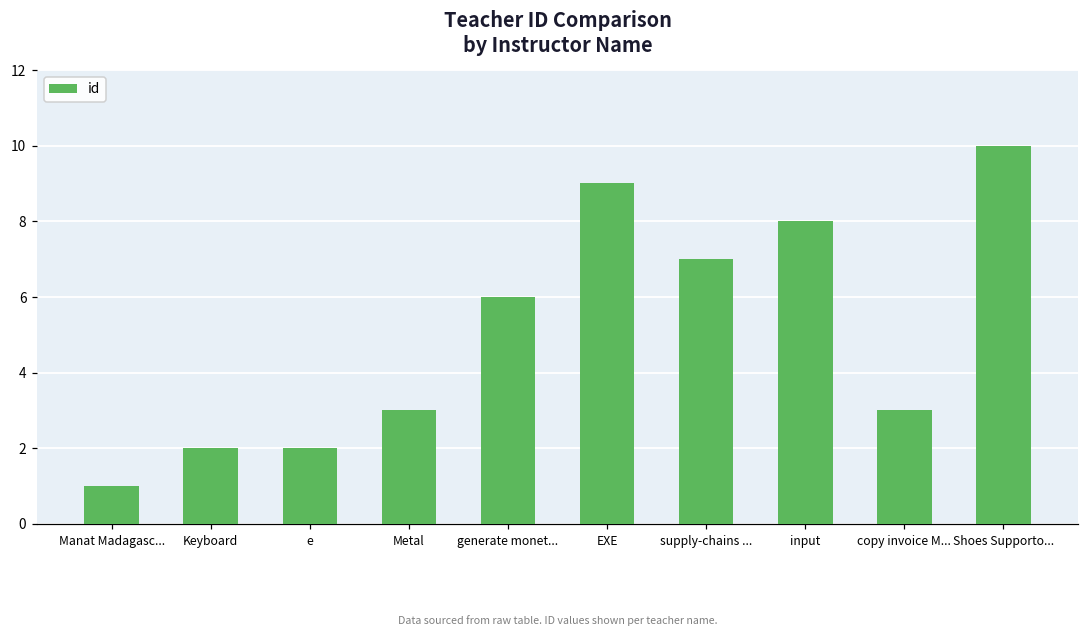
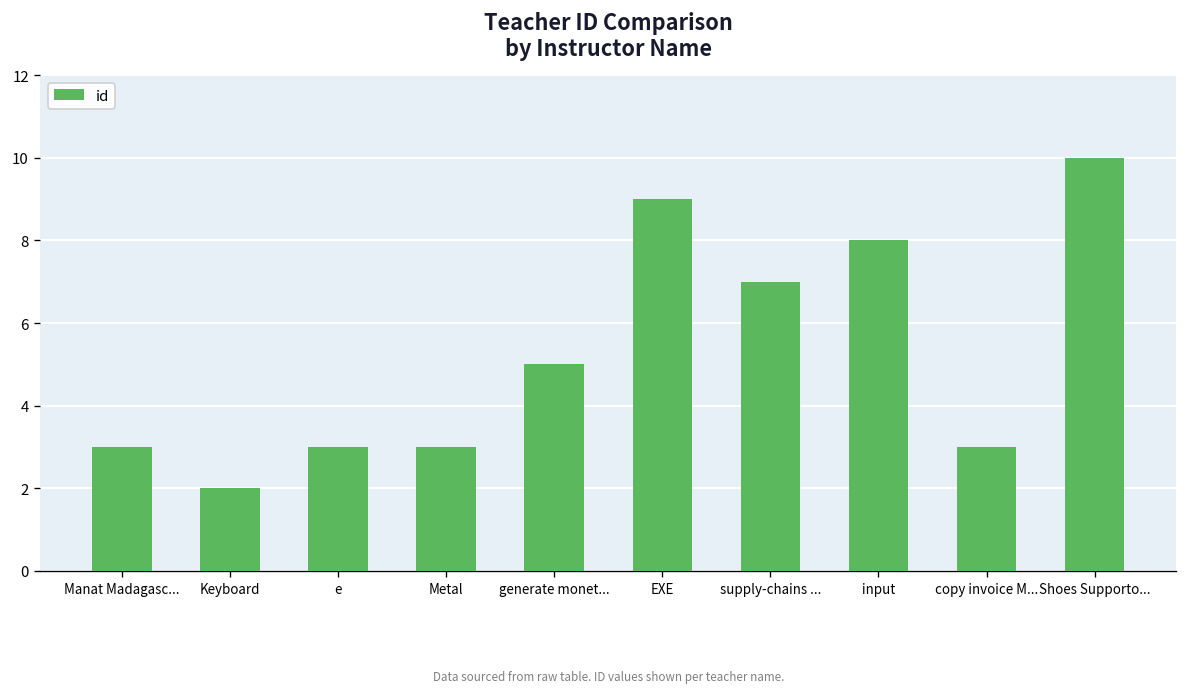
Manat Madagasc...: 1 -> 3
e: 2 -> 3
generate monet...: 6 -> 5
